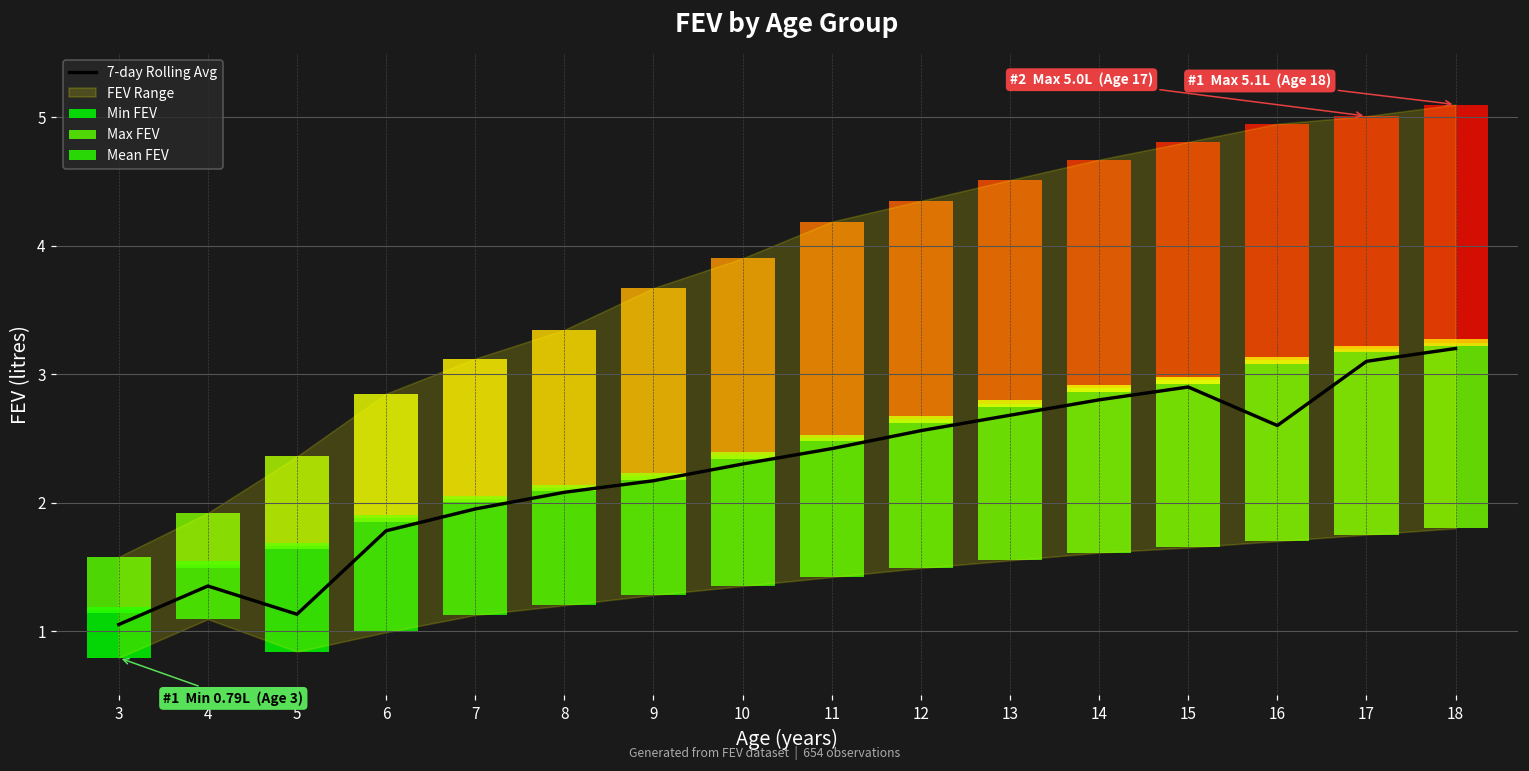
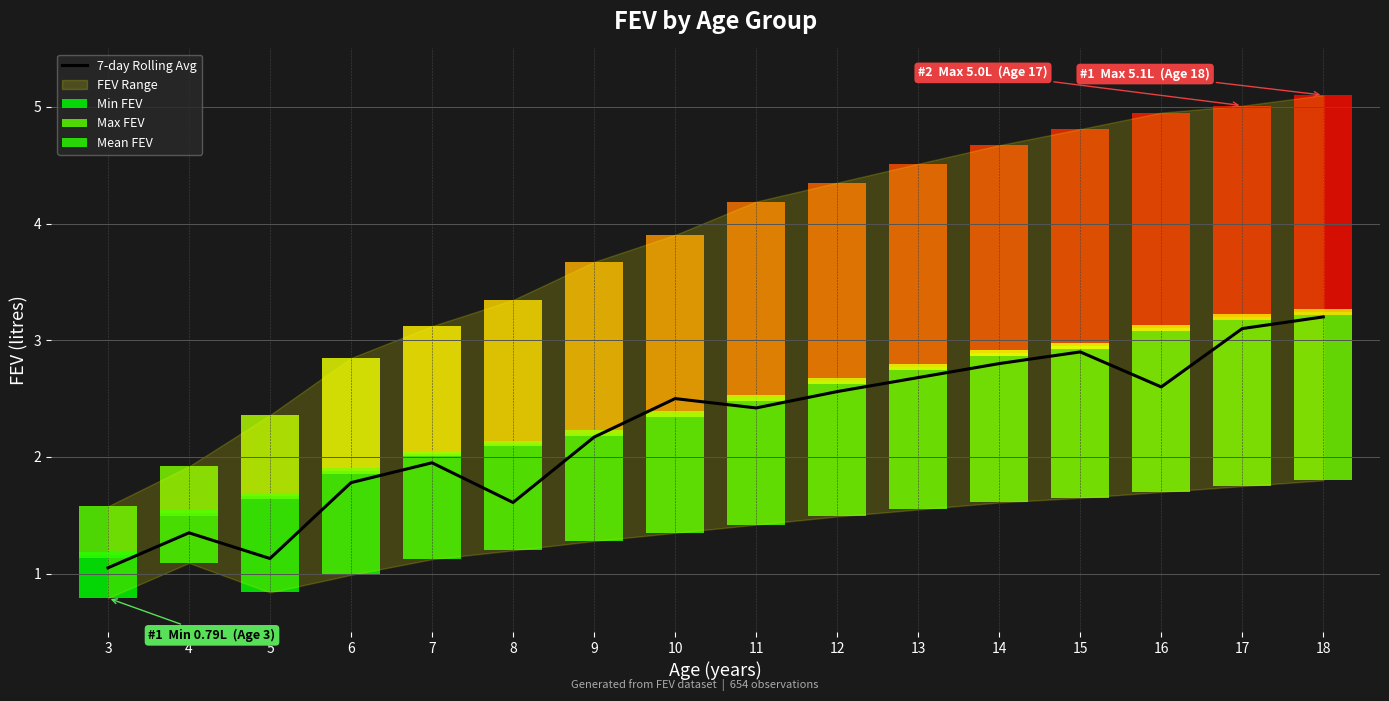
7-day Rolling Avg, 8: 2.08 -> 1.61
7-day Rolling Avg, 10: 2.3 -> 2.5
